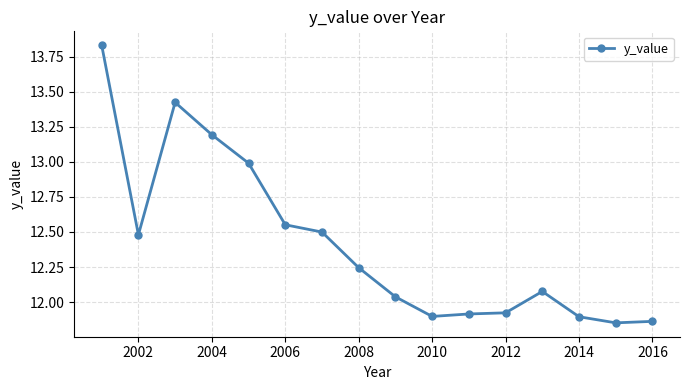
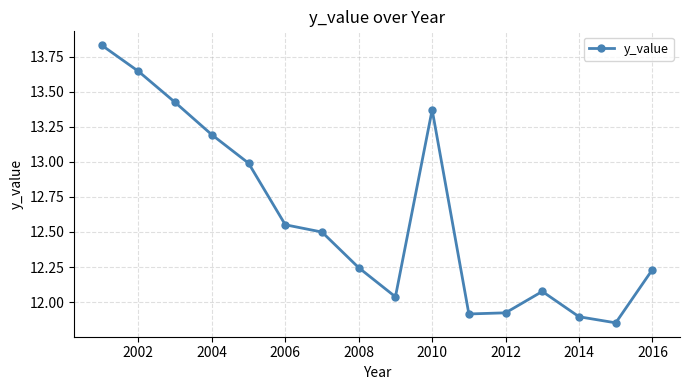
2002: 12.48 -> 13.64
2010: 11.90 -> 13.37
2016: 11.86 -> 12.23
